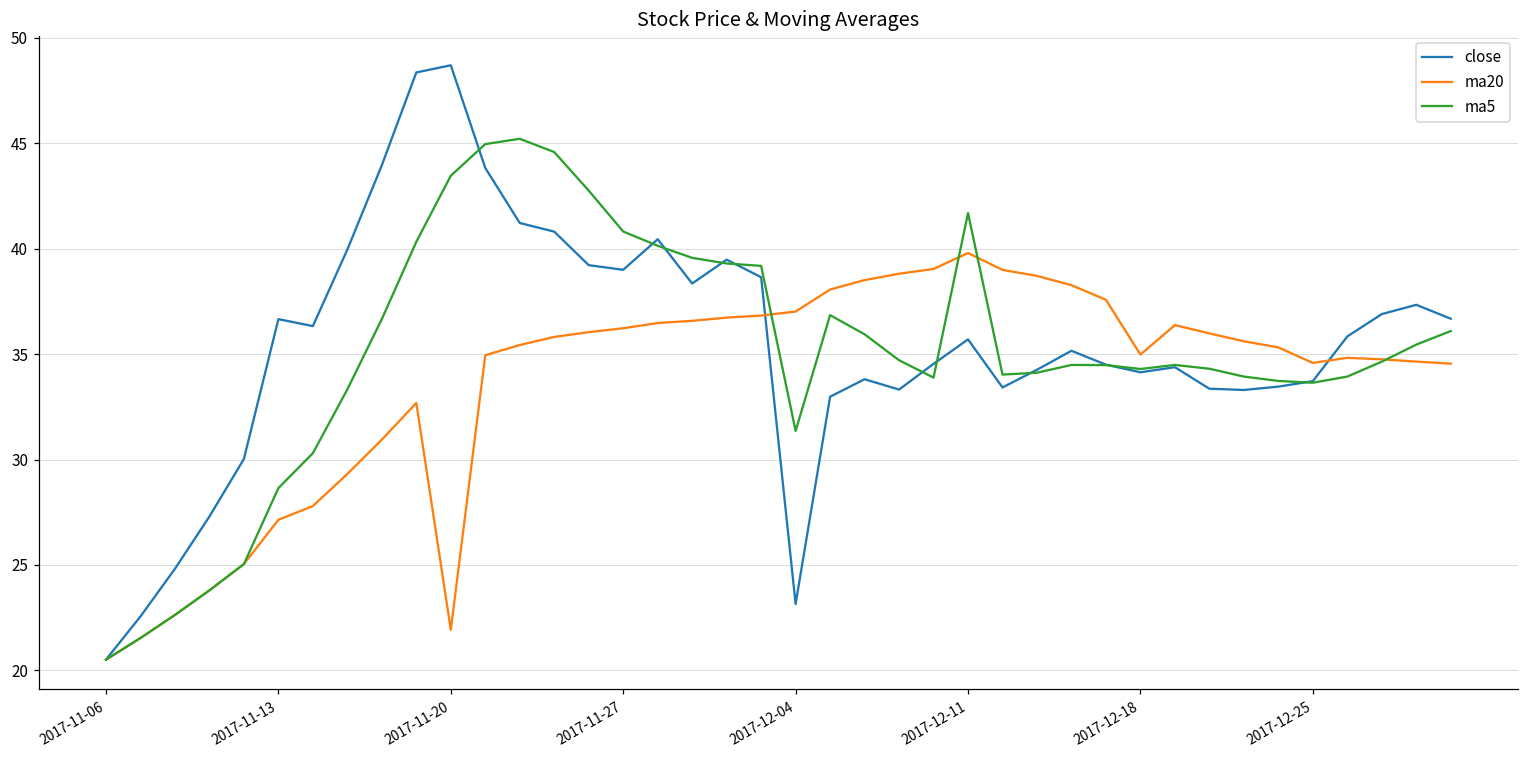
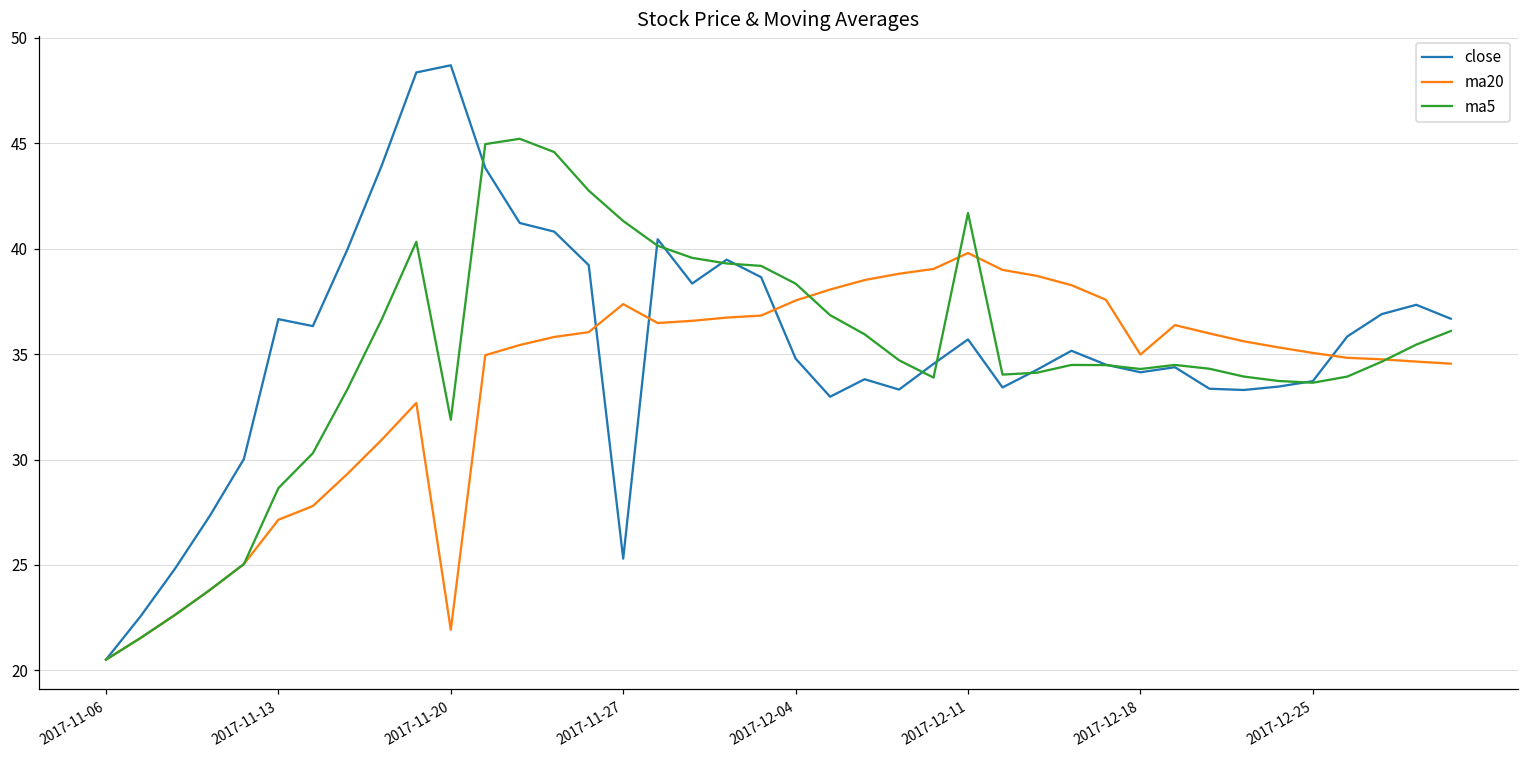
ma5, 2017-11-20: 43.5 -> 31.9
close, 2017-11-27: 39.0 -> 25.3
ma20, 2017-11-27: 36.2 -> 37.4
ma5, 2017-11-27: 40.8 -> 41.3
close, 2017-12-04: 23.2 -> 34.8
ma20, 2017-12-04: 37.0 -> 37.5
ma5, 2017-12-04: 31.4 -> 38.3
ma20, 2017-12-25: 34.6 -> 35.1
